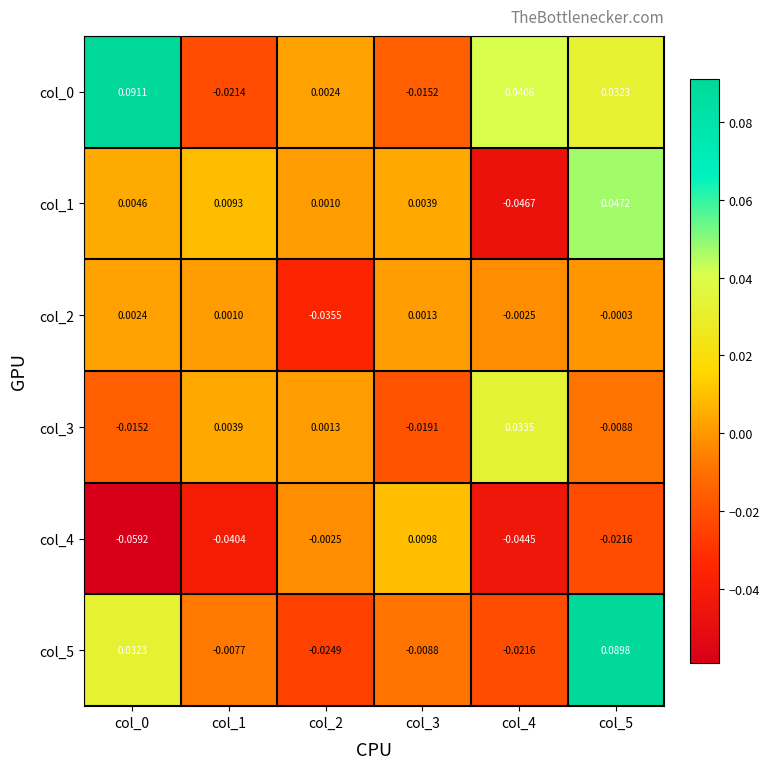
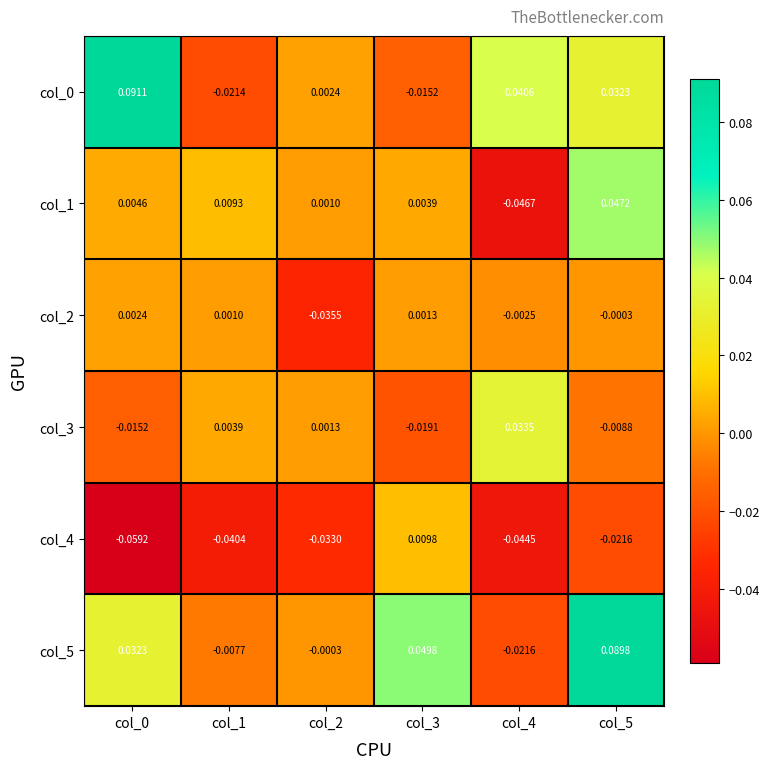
col_4, col_2: -0.0025 -> -0.0330
col_5, col_2: -0.0249 -> -0.0003
col_5, col_3: -0.0088 -> 0.0498
